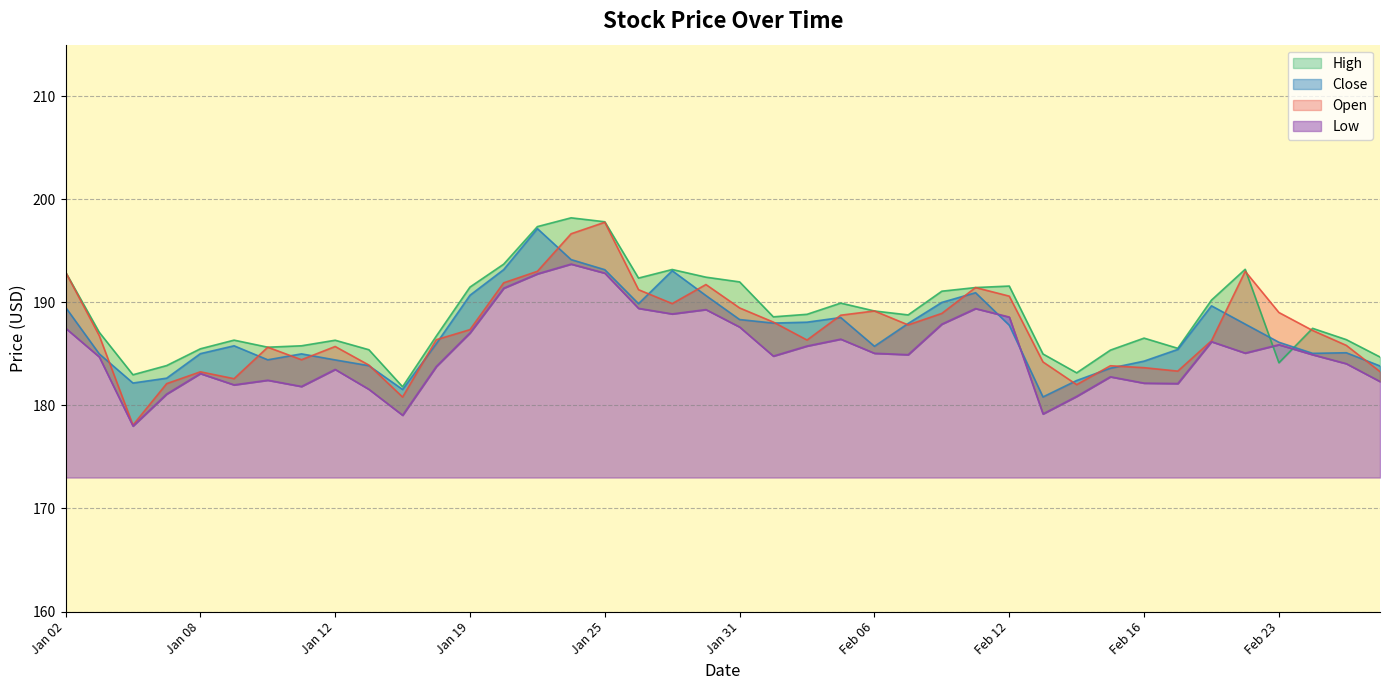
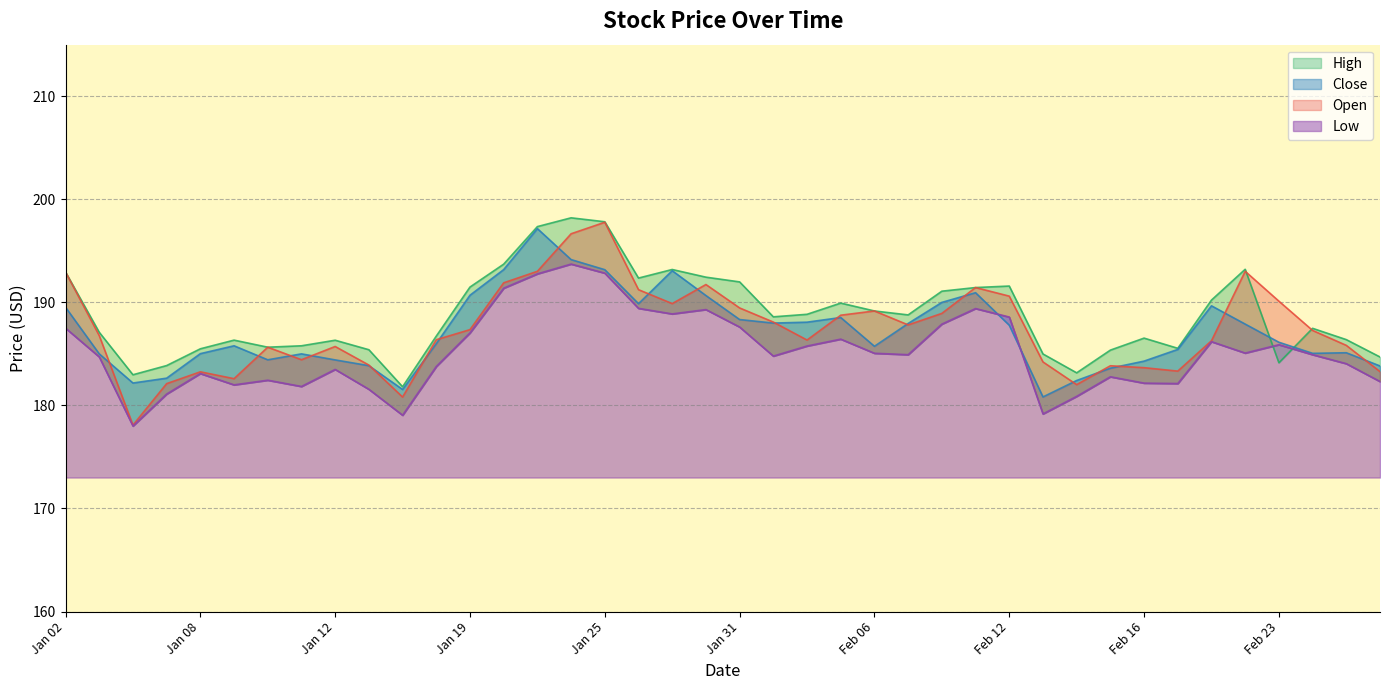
Open, Feb 23: 189.0 -> 190.1
